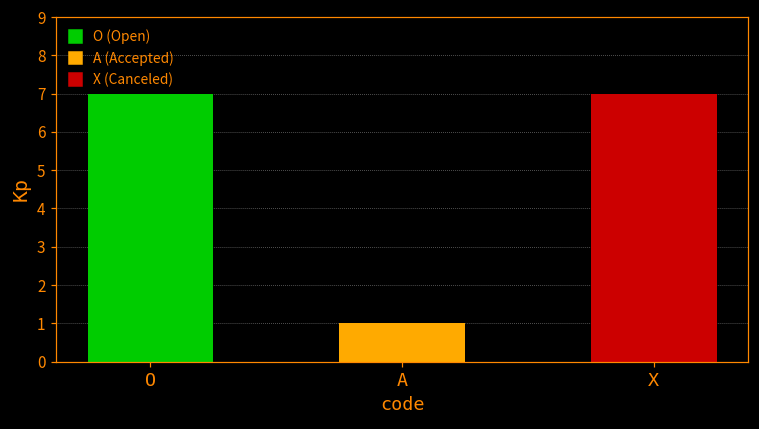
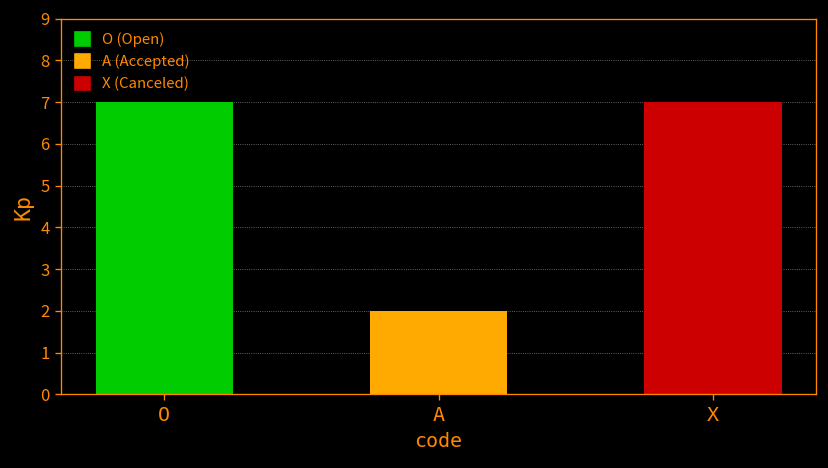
A: 1 -> 2
